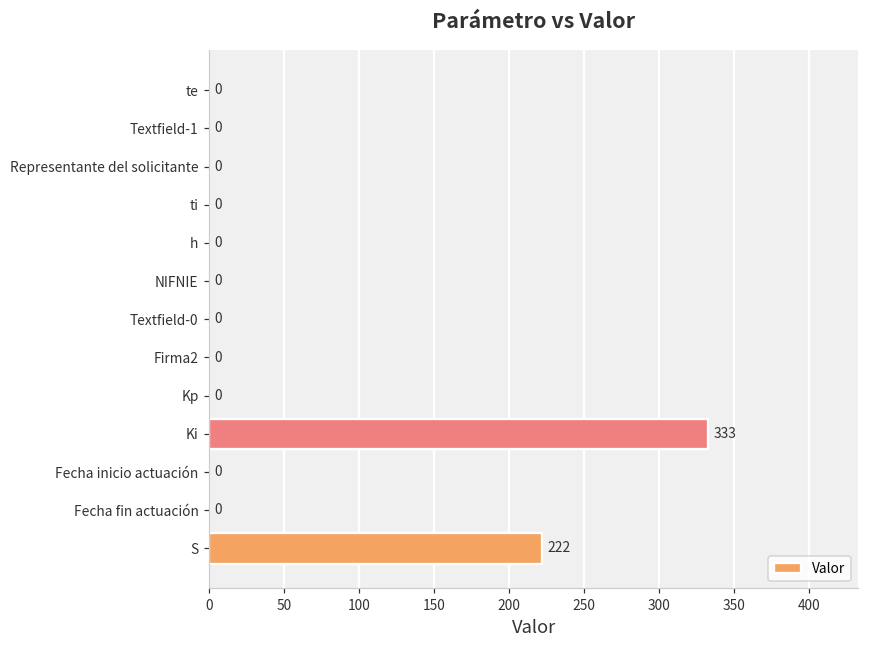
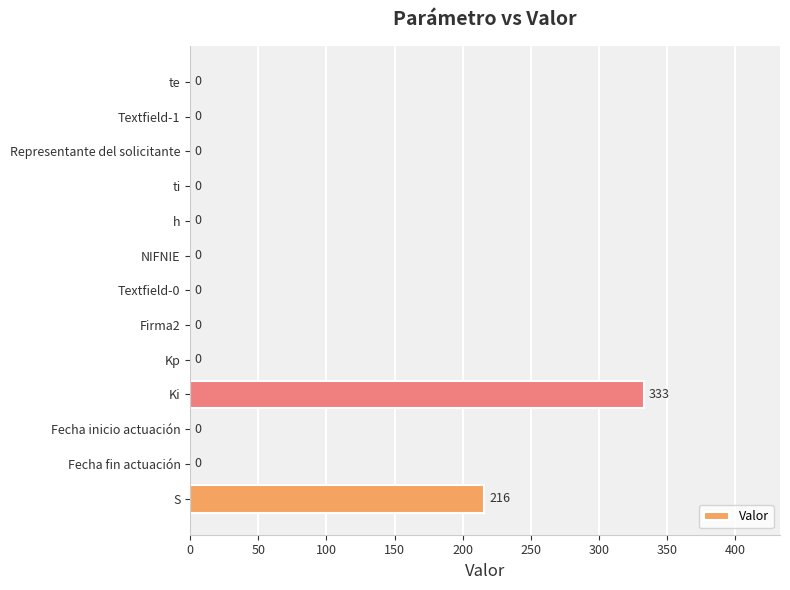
S: 222 -> 216
